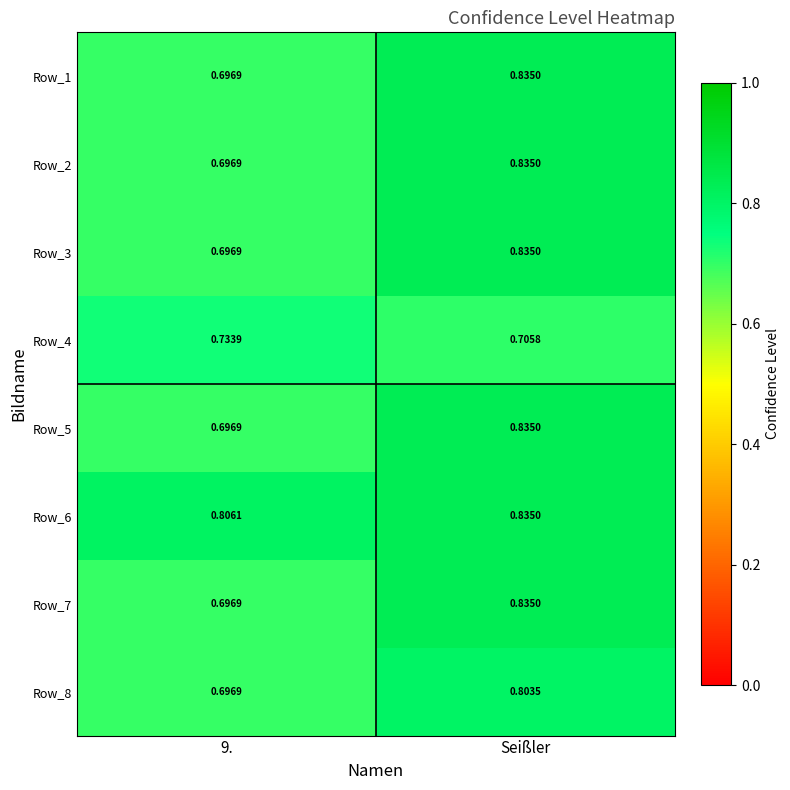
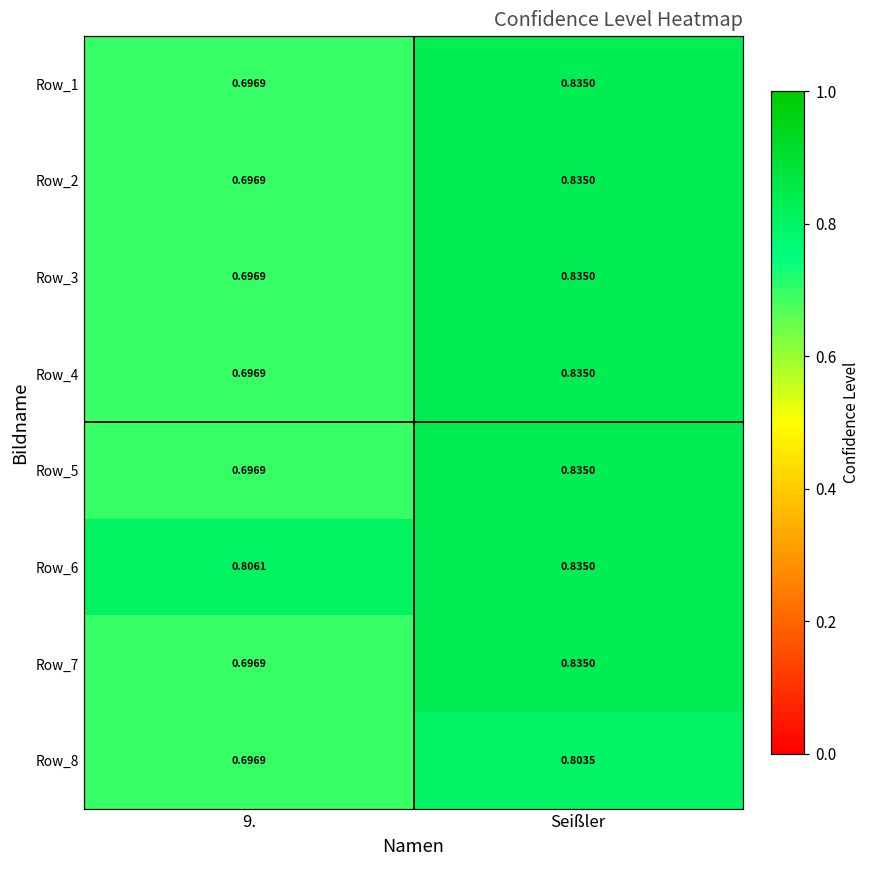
Row_4, 9.: 0.7339 -> 0.6969
Row_4, Seißler: 0.7058 -> 0.8350
